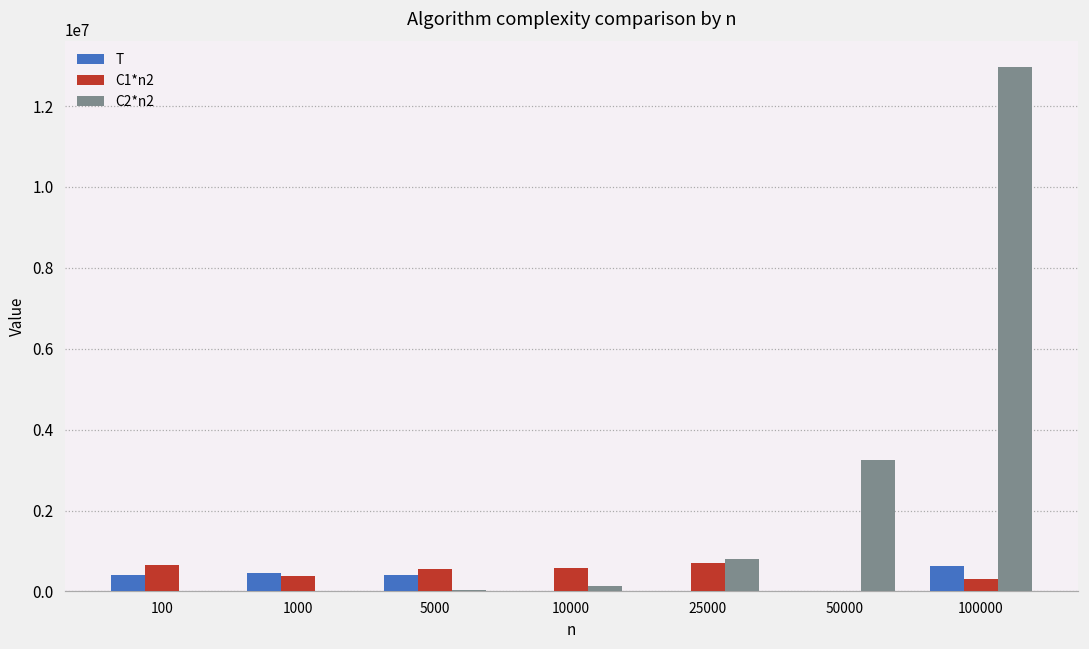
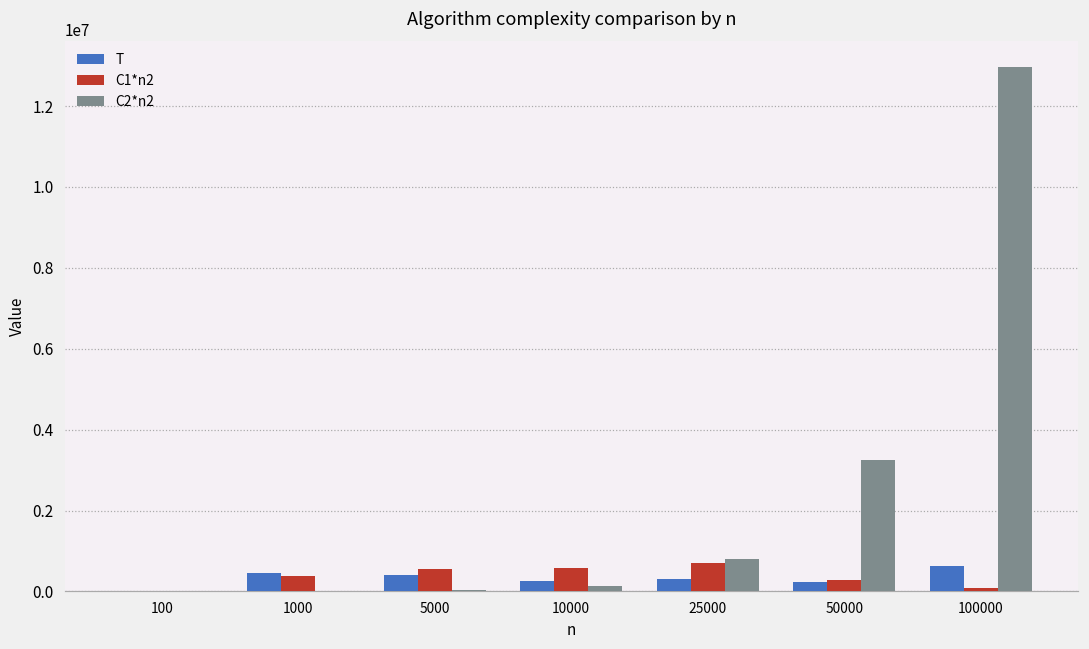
T, 100: 400000 -> 0
C1*n2, 100: 600000 -> 0
T, 10000: 0 -> 300000
T, 25000: 0 -> 300000
T, 50000: 0 -> 200000
C1*n2, 50000: 0 -> 300000
C1*n2, 100000: 300000 -> 100000
